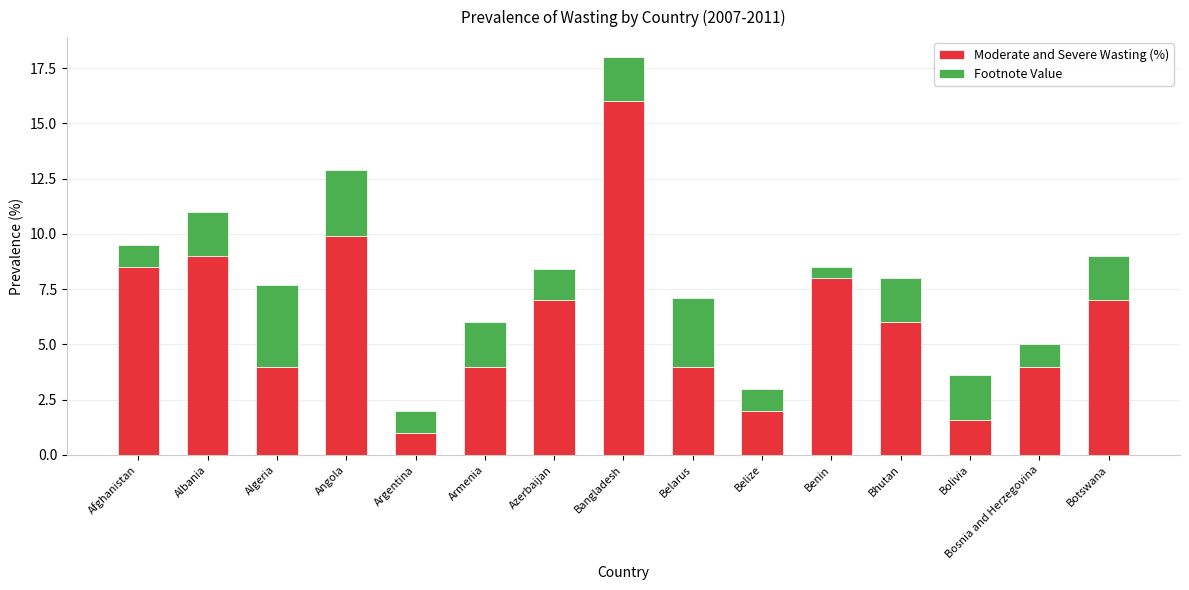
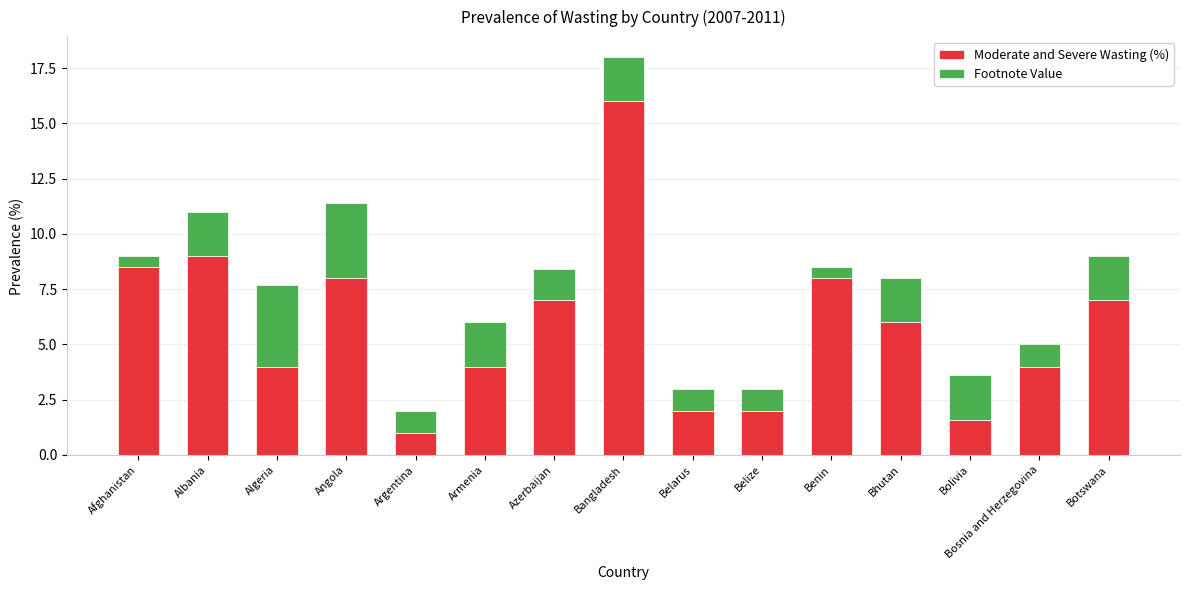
Footnote Value, Afghanistan: 1.0 -> 0.5
Moderate and Severe Wasting (%), Angola: 9.9 -> 8.0
Footnote Value, Angola: 3.0 -> 3.4
Moderate and Severe Wasting (%), Belarus: 4 -> 2
Footnote Value, Belarus: 3.1 -> 1.0
